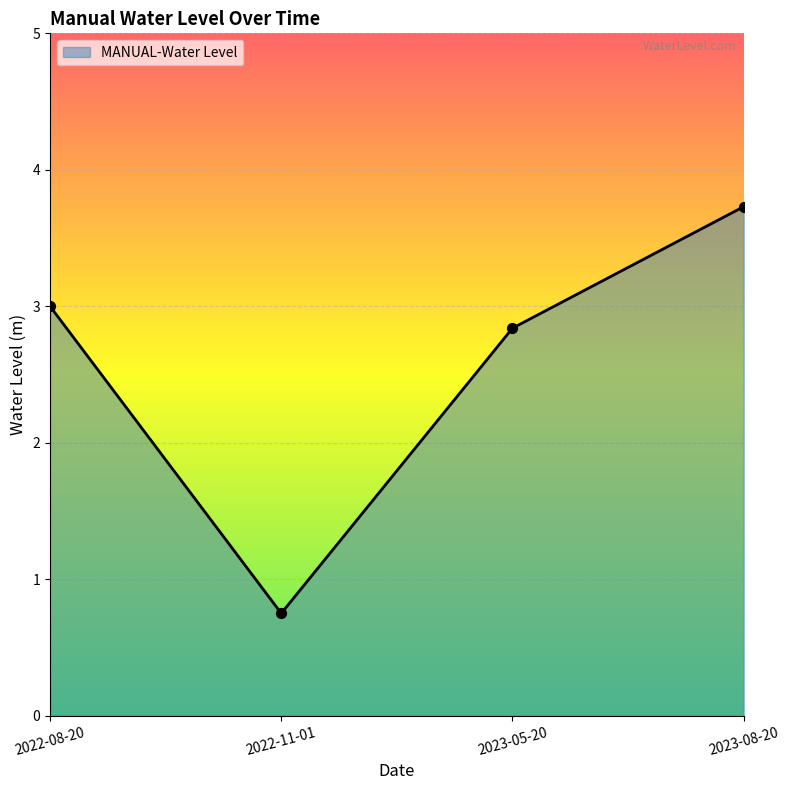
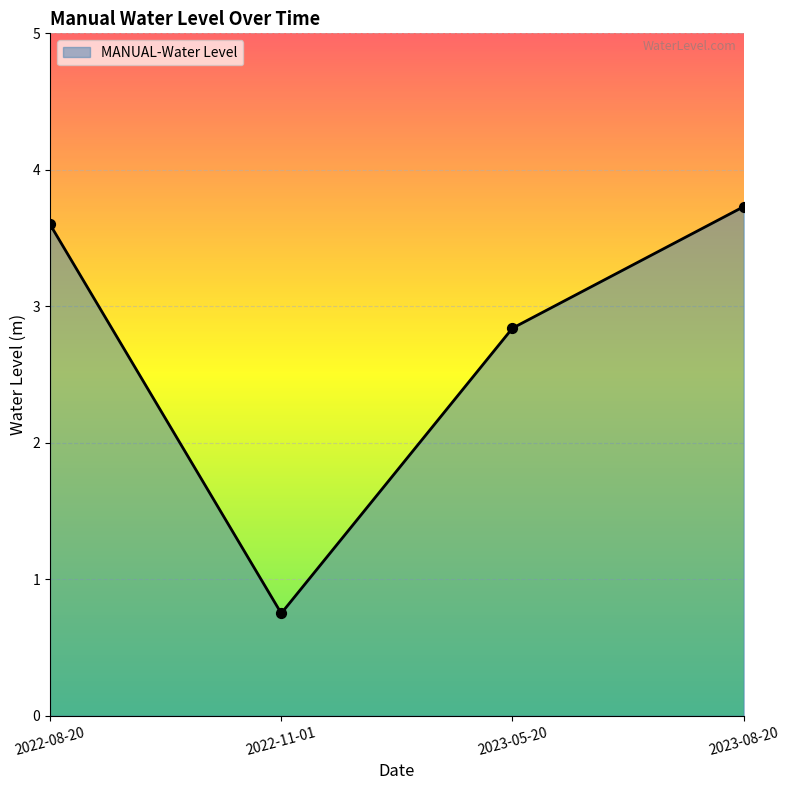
2022-08-20: 3.0 -> 3.6
